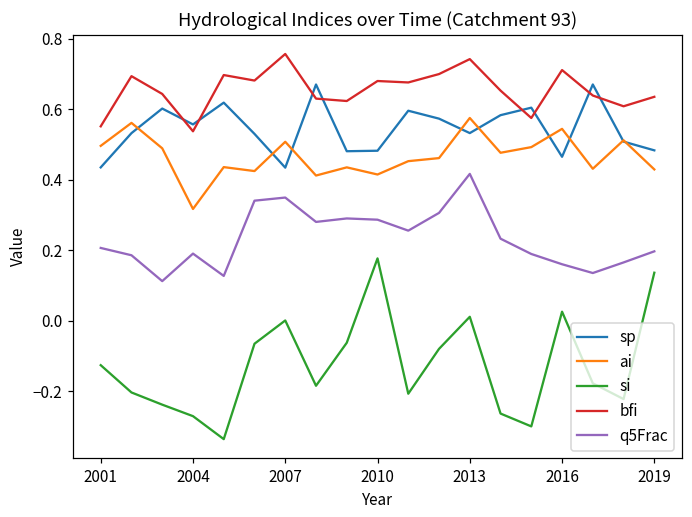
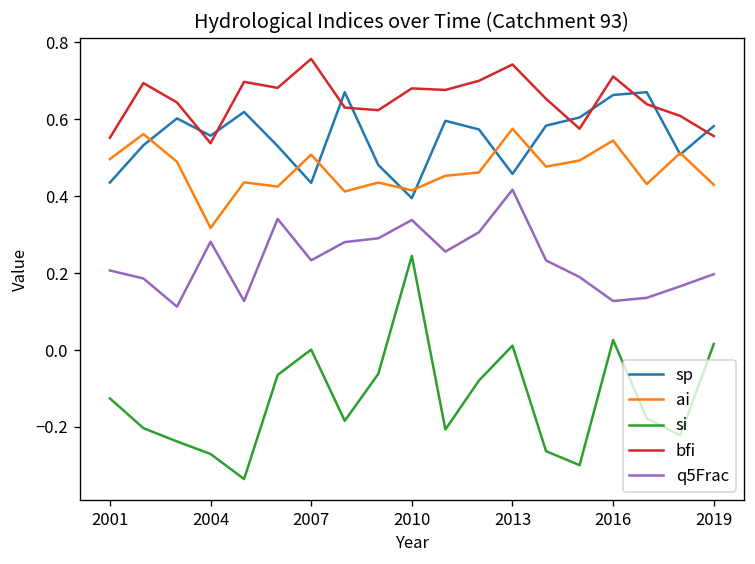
q5Frac, 2004: 0.19 -> 0.28
q5Frac, 2007: 0.35 -> 0.23
sp, 2010: 0.48 -> 0.40
si, 2010: 0.18 -> 0.24
q5Frac, 2010: 0.29 -> 0.34
sp, 2013: 0.53 -> 0.46
sp, 2016: 0.47 -> 0.66
q5Frac, 2016: 0.16 -> 0.13
sp, 2019: 0.48 -> 0.58
si, 2019: 0.14 -> 0.02
bfi, 2019: 0.64 -> 0.56
